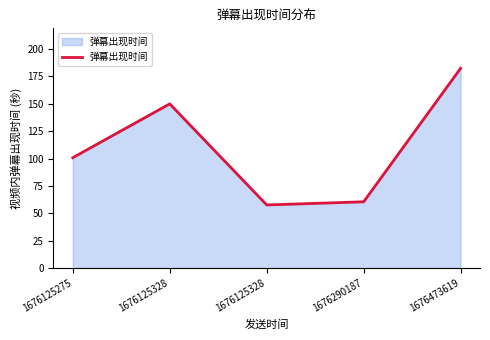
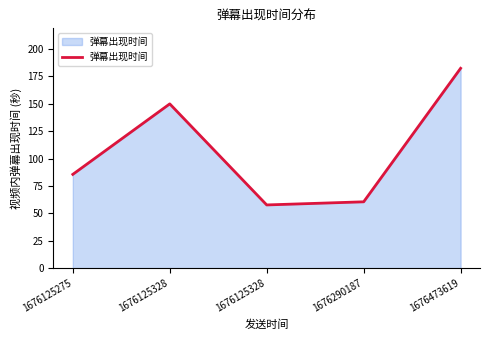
1676125275: 101 -> 86
